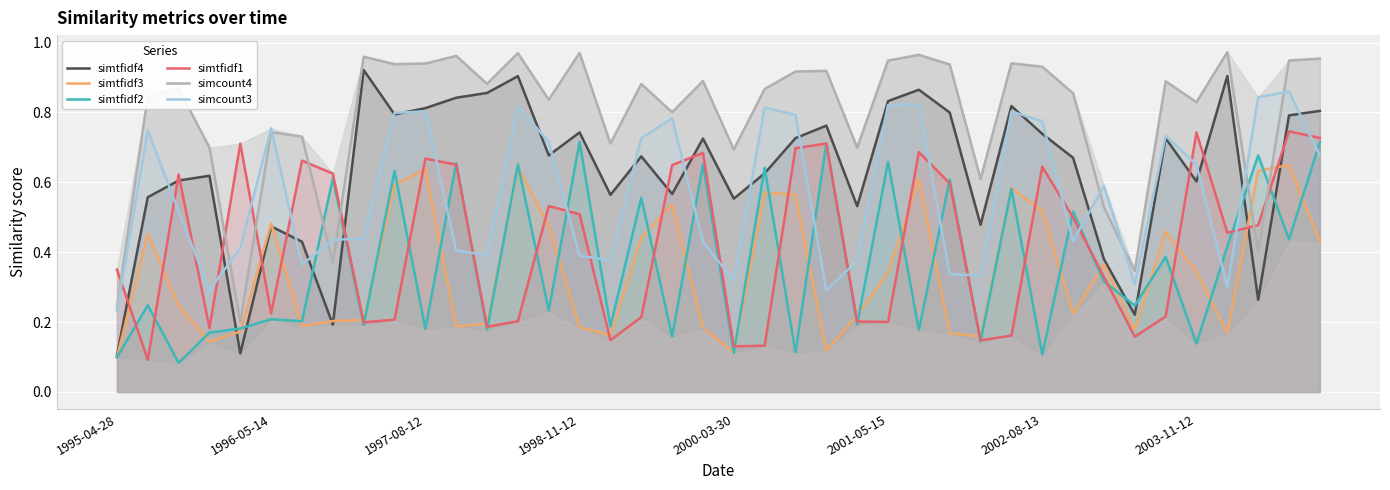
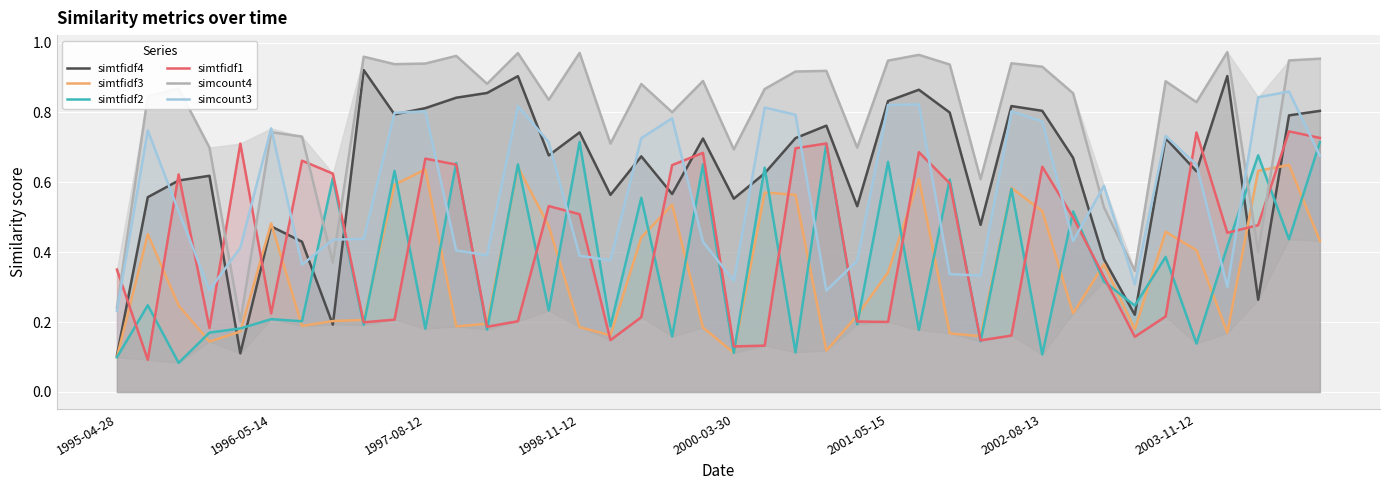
simtfidf4, 2002-08-13: 0.74 -> 0.80
simtfidf4, 2003-11-12: 0.60 -> 0.63
simtfidf3, 2003-11-12: 0.34 -> 0.41
